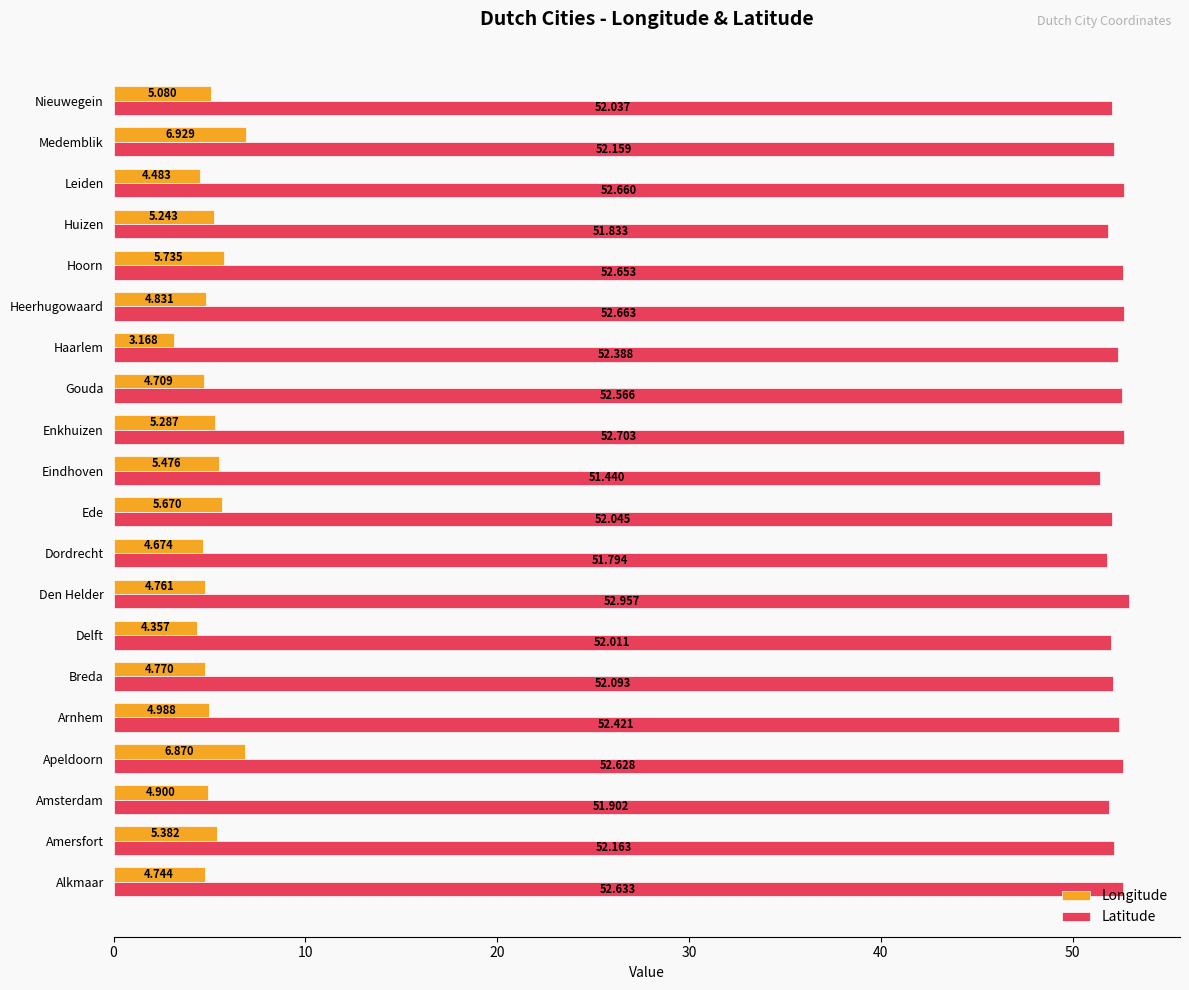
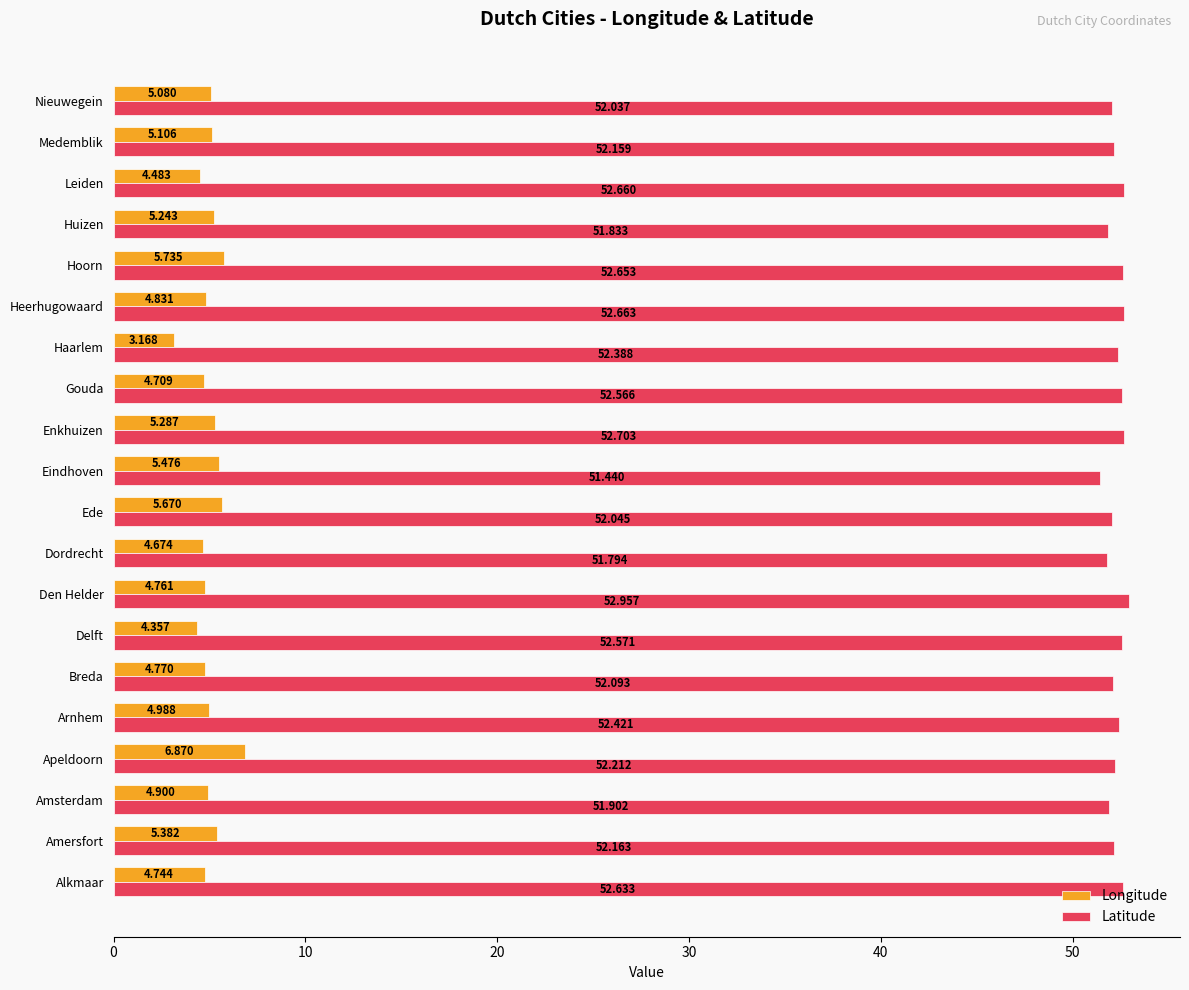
Longitude, Medemblik: 6.929 -> 5.106
Latitude, Delft: 52.011 -> 52.571
Latitude, Apeldoorn: 52.628 -> 52.212
